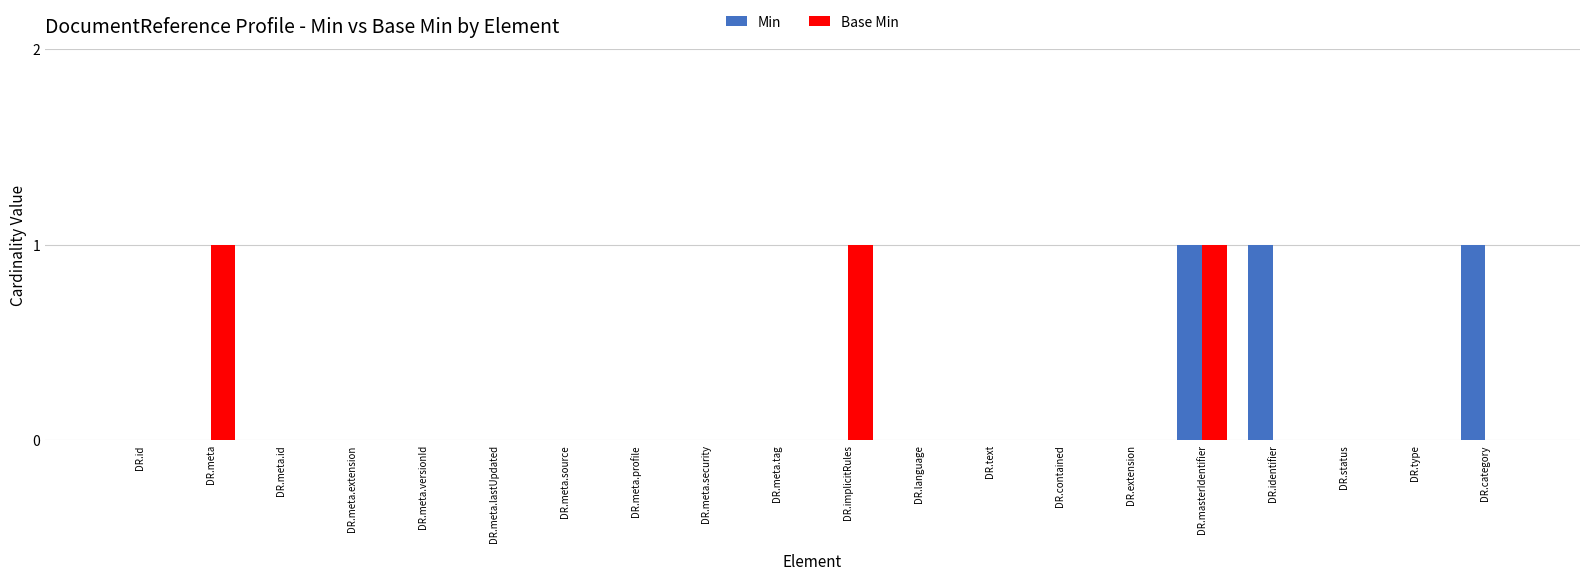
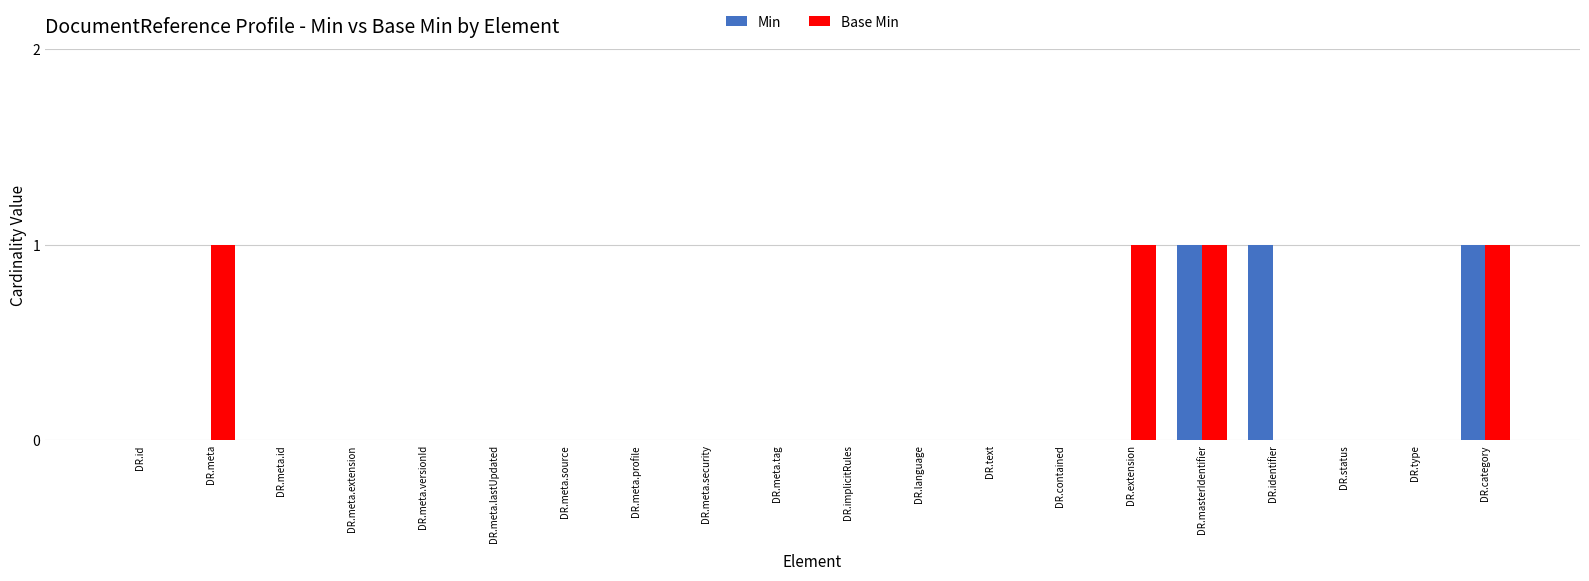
Base Min, DR.implicitRules: 1 -> 0
Base Min, DR.extension: 0 -> 1
Base Min, DR.category: 0 -> 1
